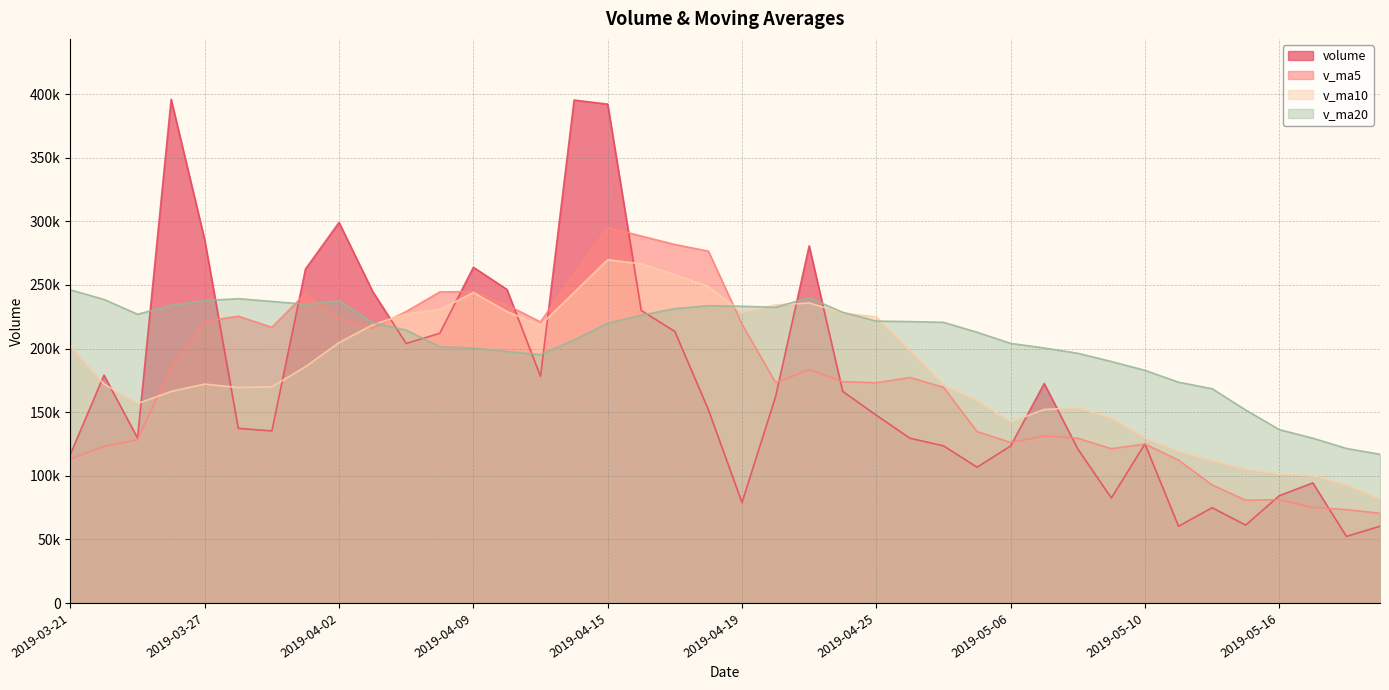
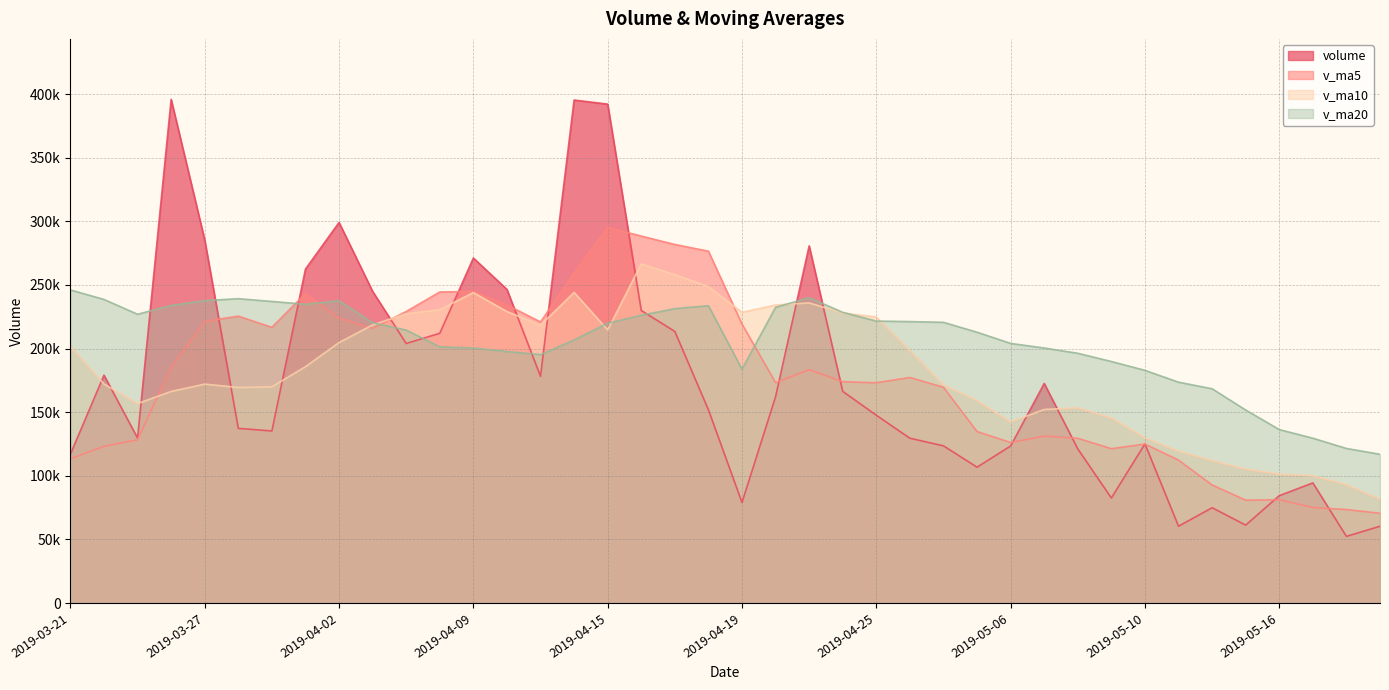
volume, 2019-04-09: 264000 -> 271000
v_ma10, 2019-04-15: 270000 -> 215000
v_ma20, 2019-04-19: 233000 -> 184000
